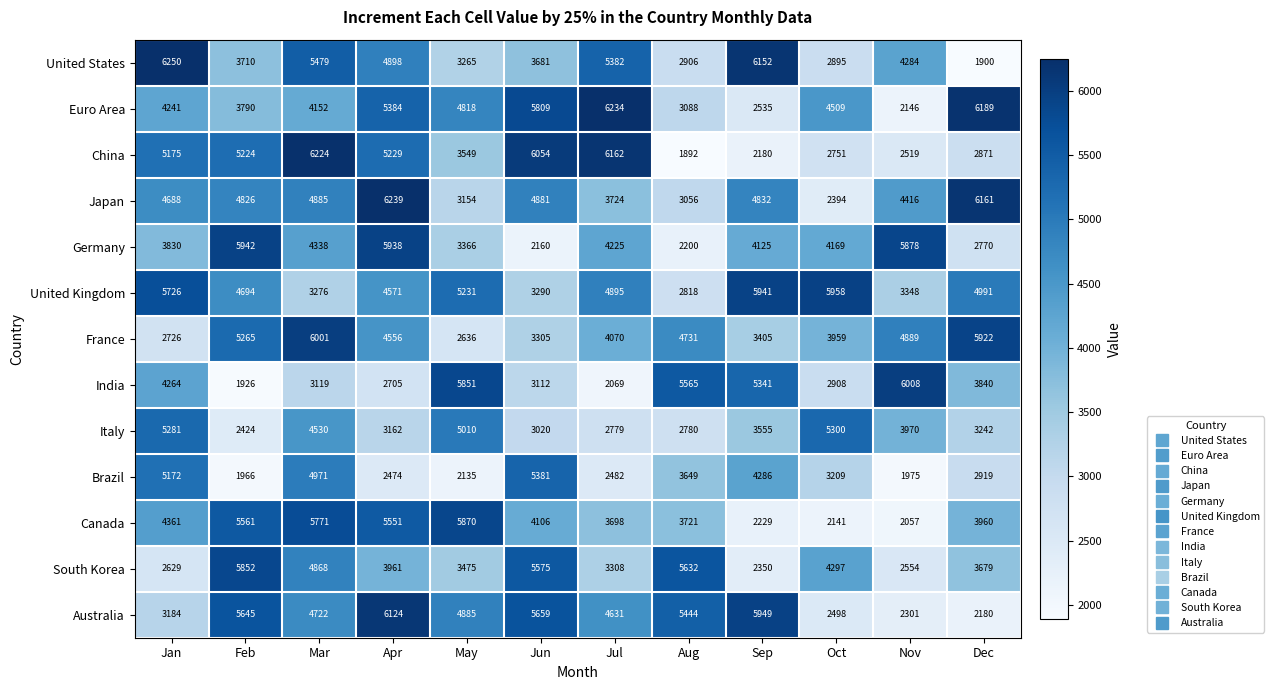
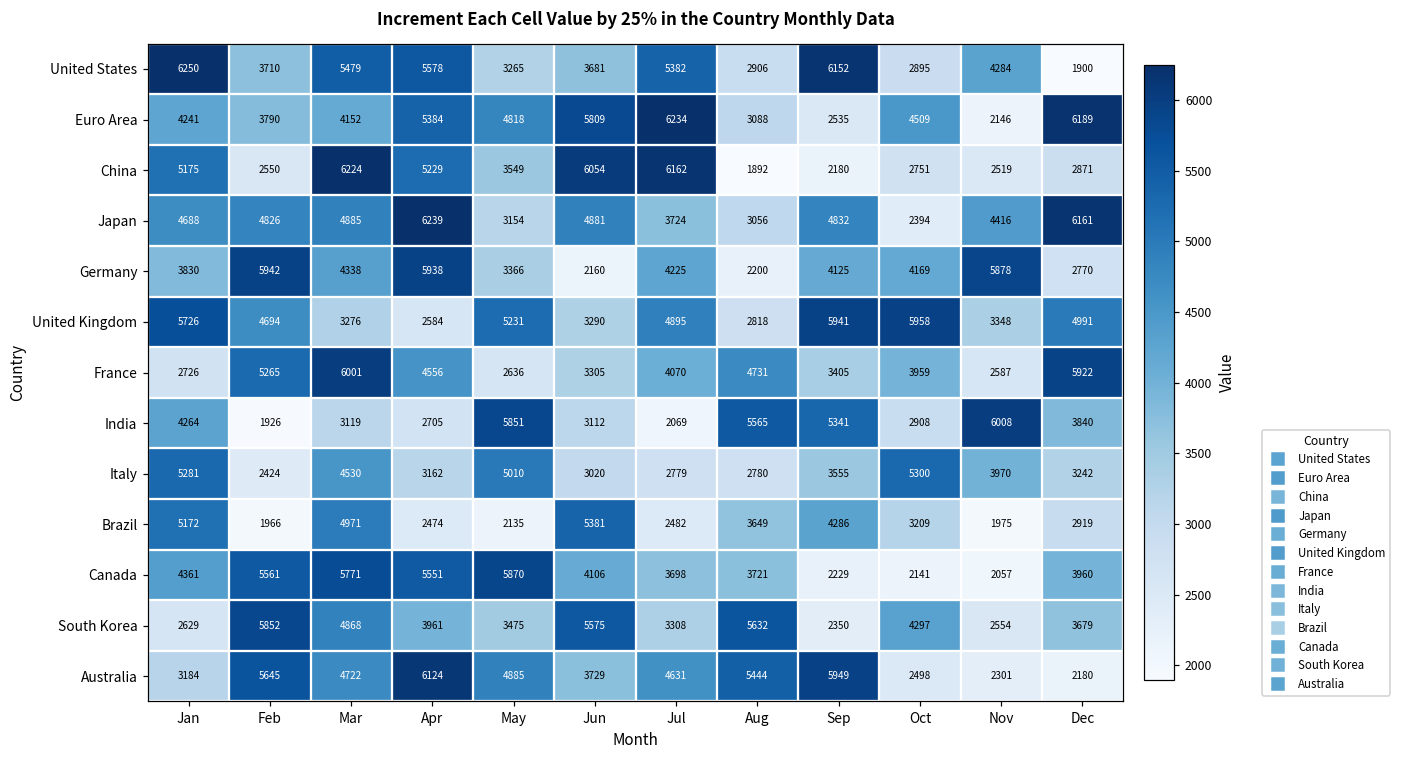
United States, Apr: 4898 -> 5578
China, Feb: 5224 -> 2550
United Kingdom, Apr: 4571 -> 2584
France, Nov: 4889 -> 2587
Australia, Jun: 5659 -> 3729
